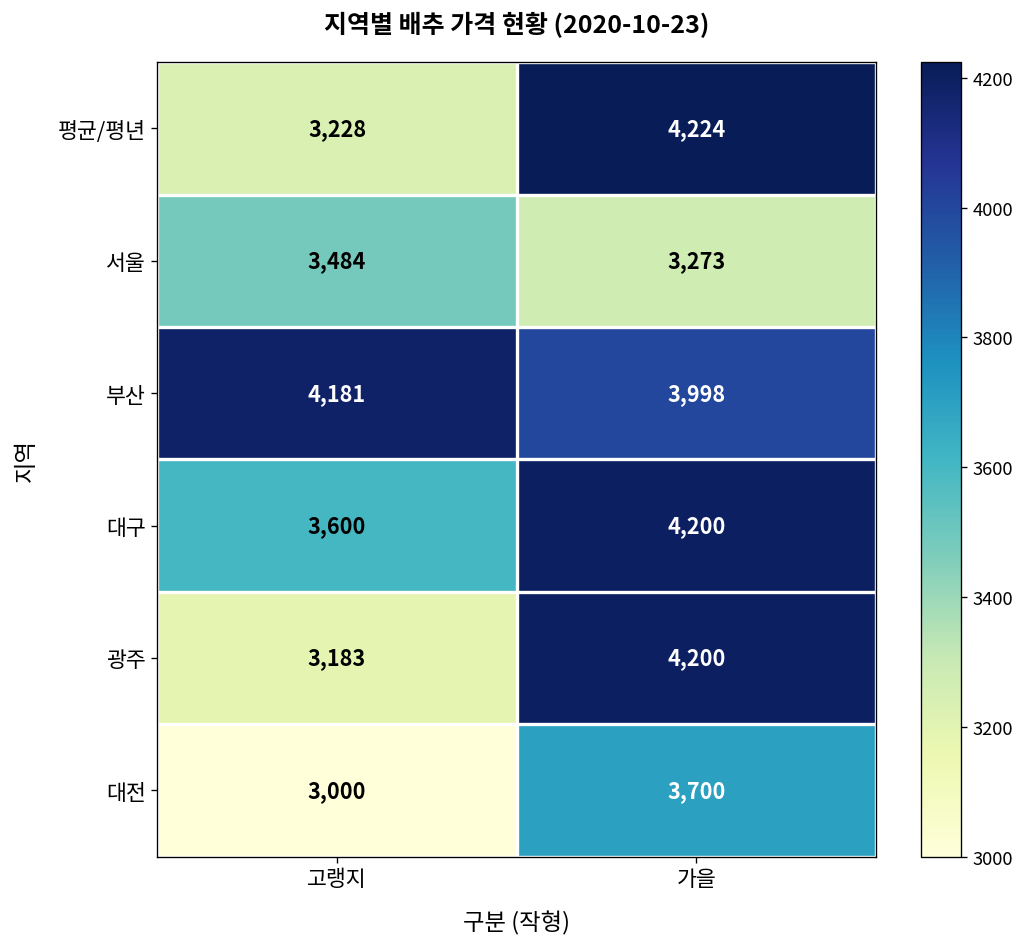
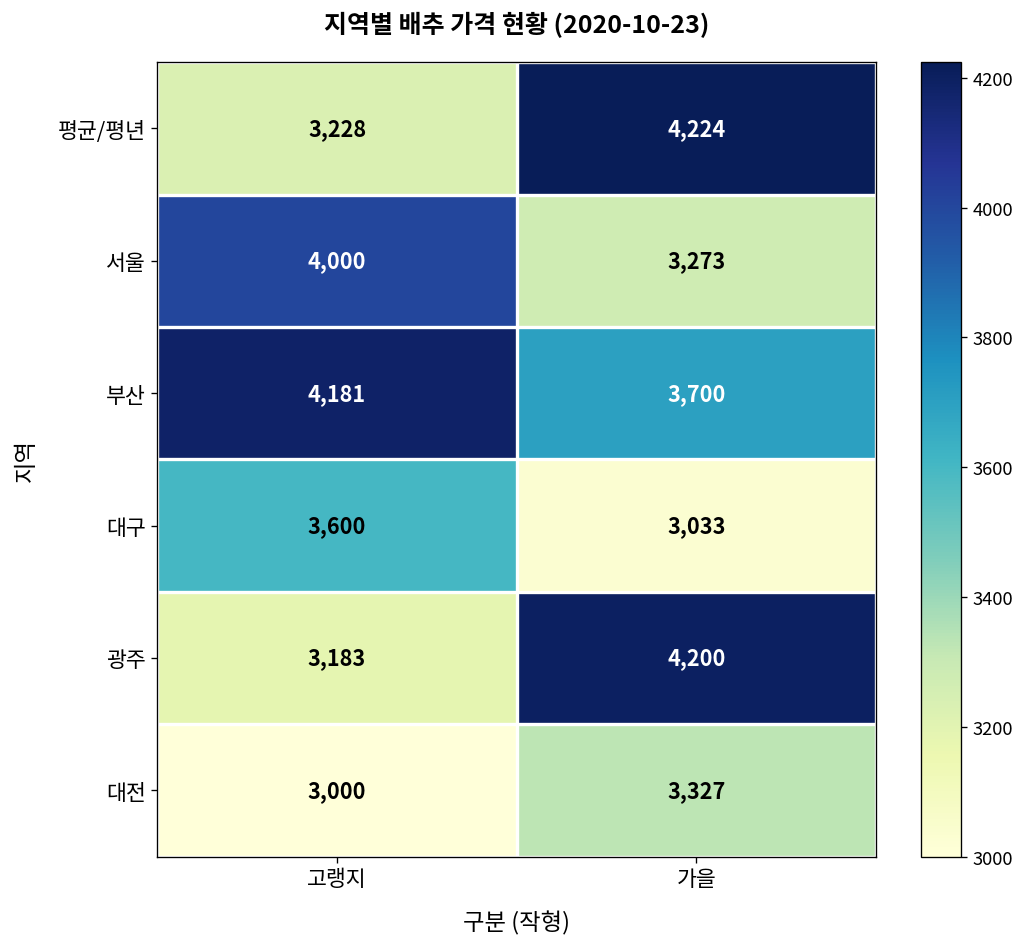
서울, 고랭지: 3,484 -> 4,000
부산, 가을: 3,998 -> 3,700
대구, 가을: 4,200 -> 3,033
대전, 가을: 3,700 -> 3,327
